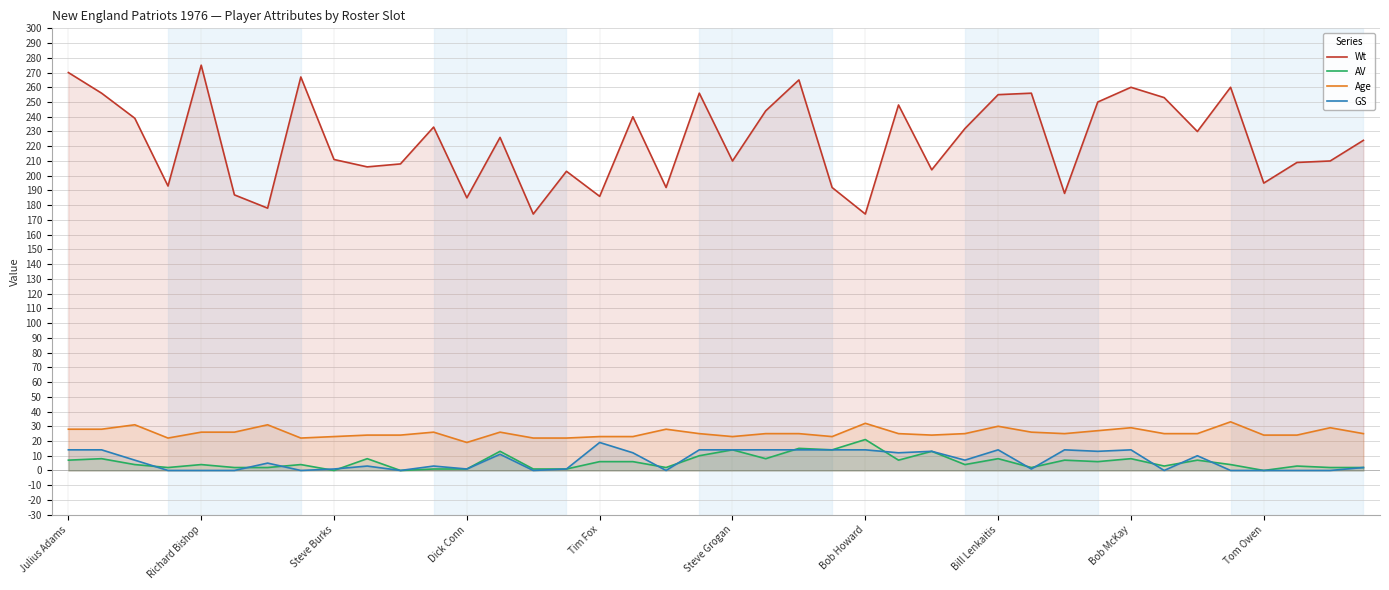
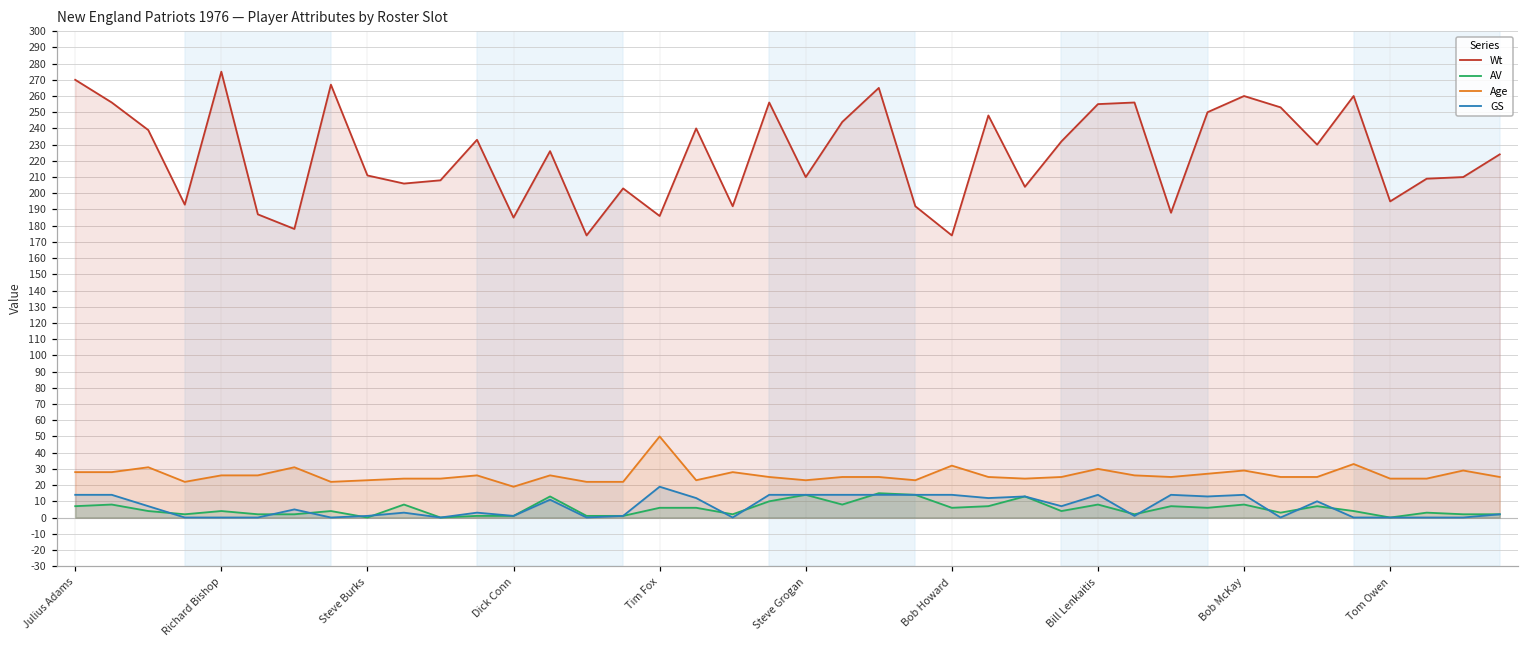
Age, Tim Fox: 23 -> 50
AV, Bob Howard: 21 -> 6
